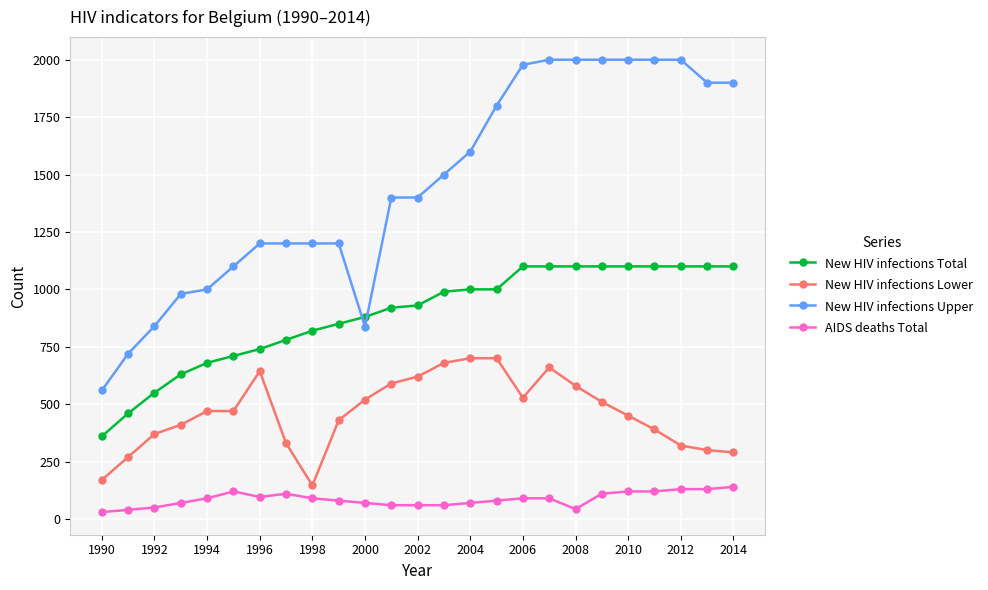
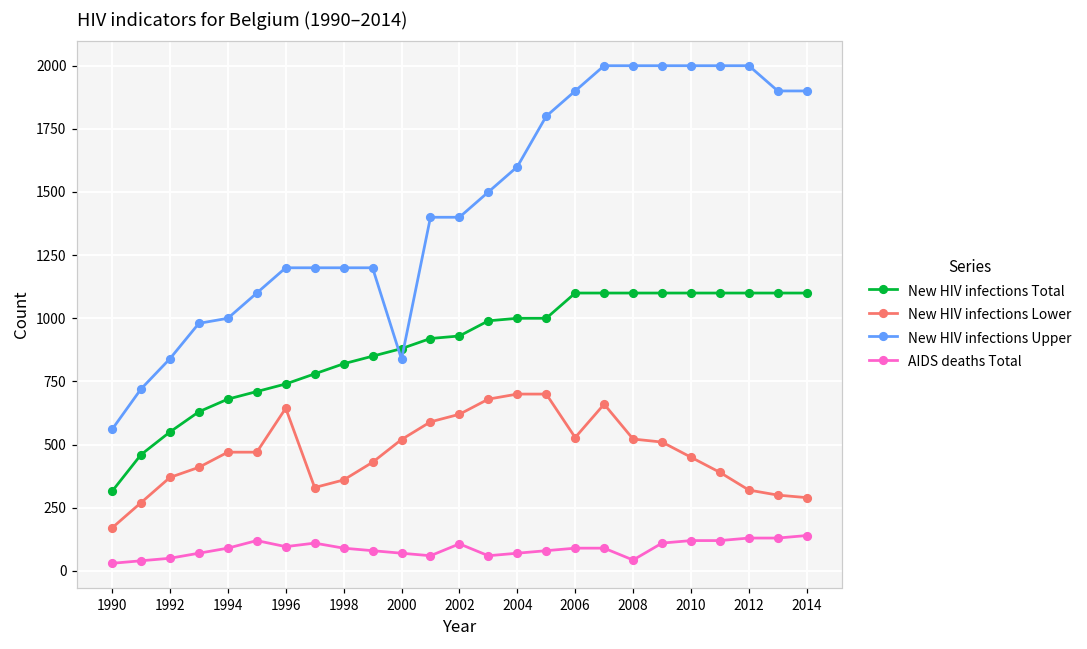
New HIV infections Total, 1990: 360 -> 320
New HIV infections Lower, 1998: 150 -> 360
AIDS deaths Total, 2002: 60 -> 110
New HIV infections Upper, 2006: 1980 -> 1900
New HIV infections Lower, 2008: 580 -> 520
